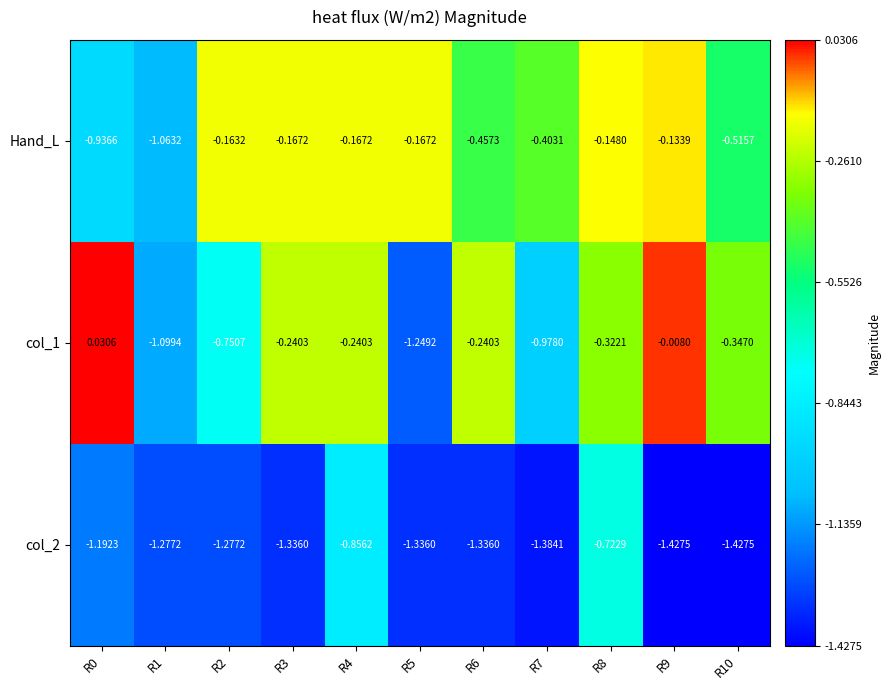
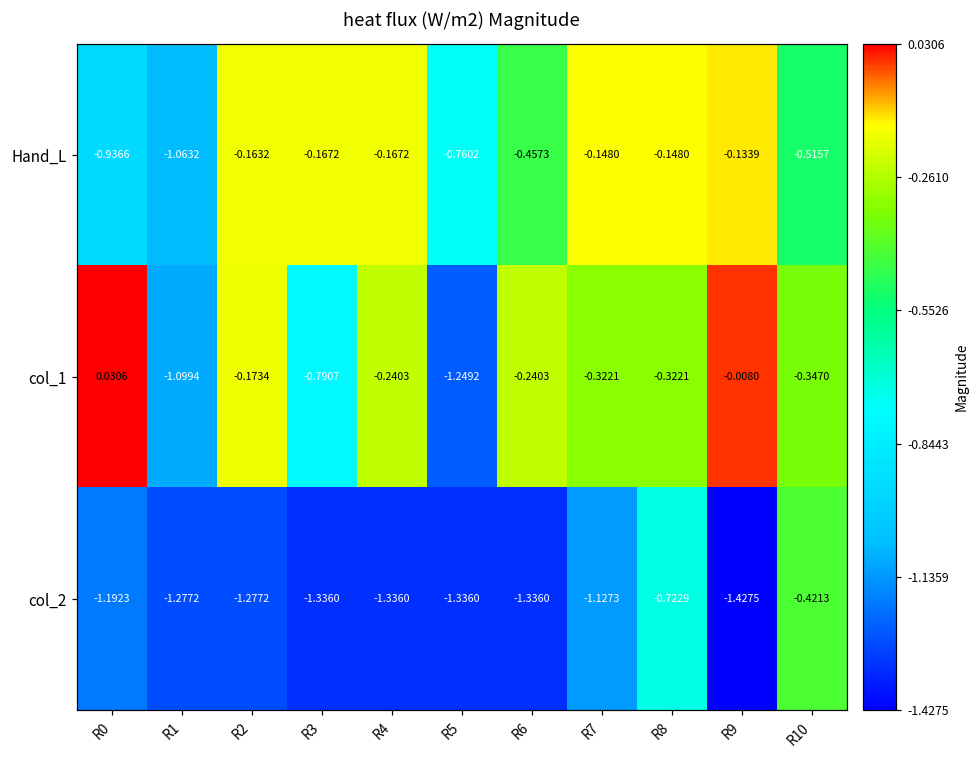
Hand_L, R5: -0.1672 -> -0.7602
Hand_L, R7: -0.4031 -> -0.1480
col_1, R2: -0.7507 -> -0.1734
col_1, R3: -0.2403 -> -0.7907
col_1, R7: -0.9780 -> -0.3221
col_2, R4: -0.8562 -> -1.3360
col_2, R7: -1.3841 -> -1.1273
col_2, R10: -1.4275 -> -0.4213
